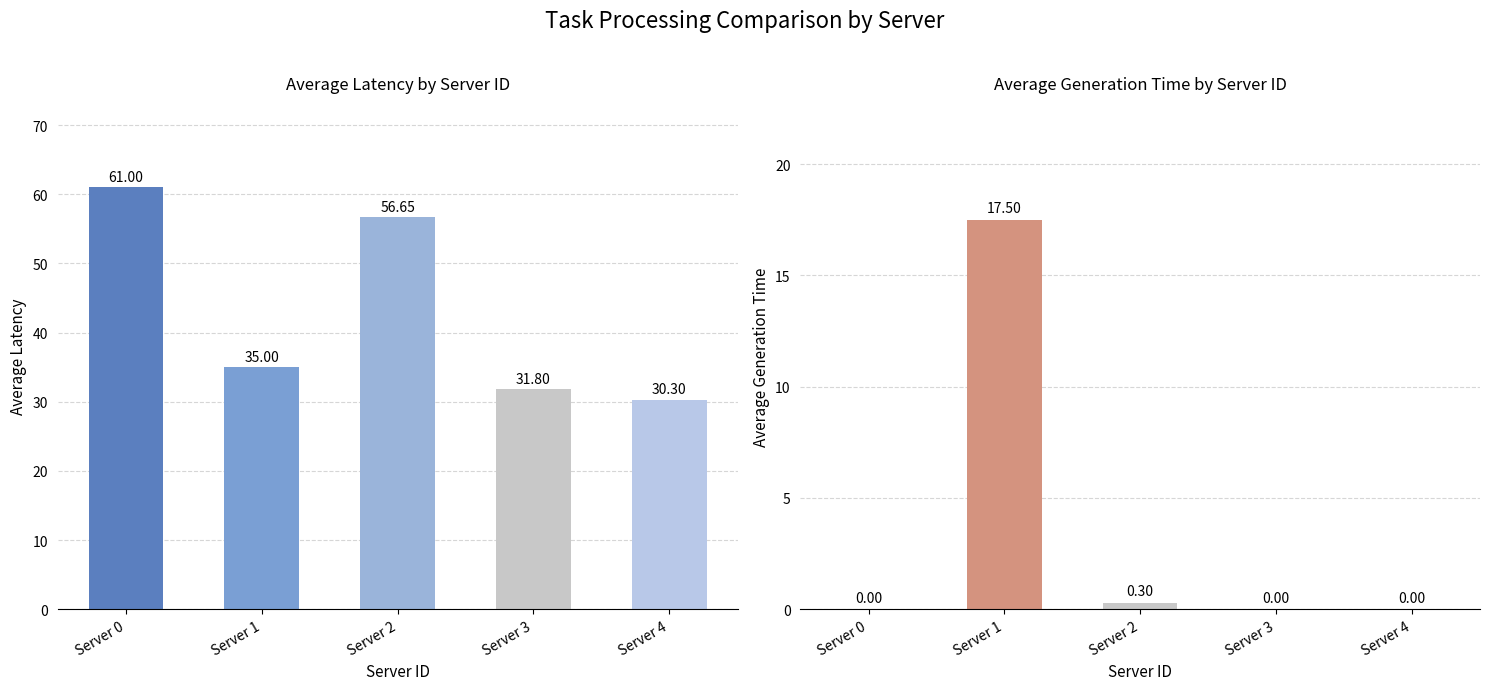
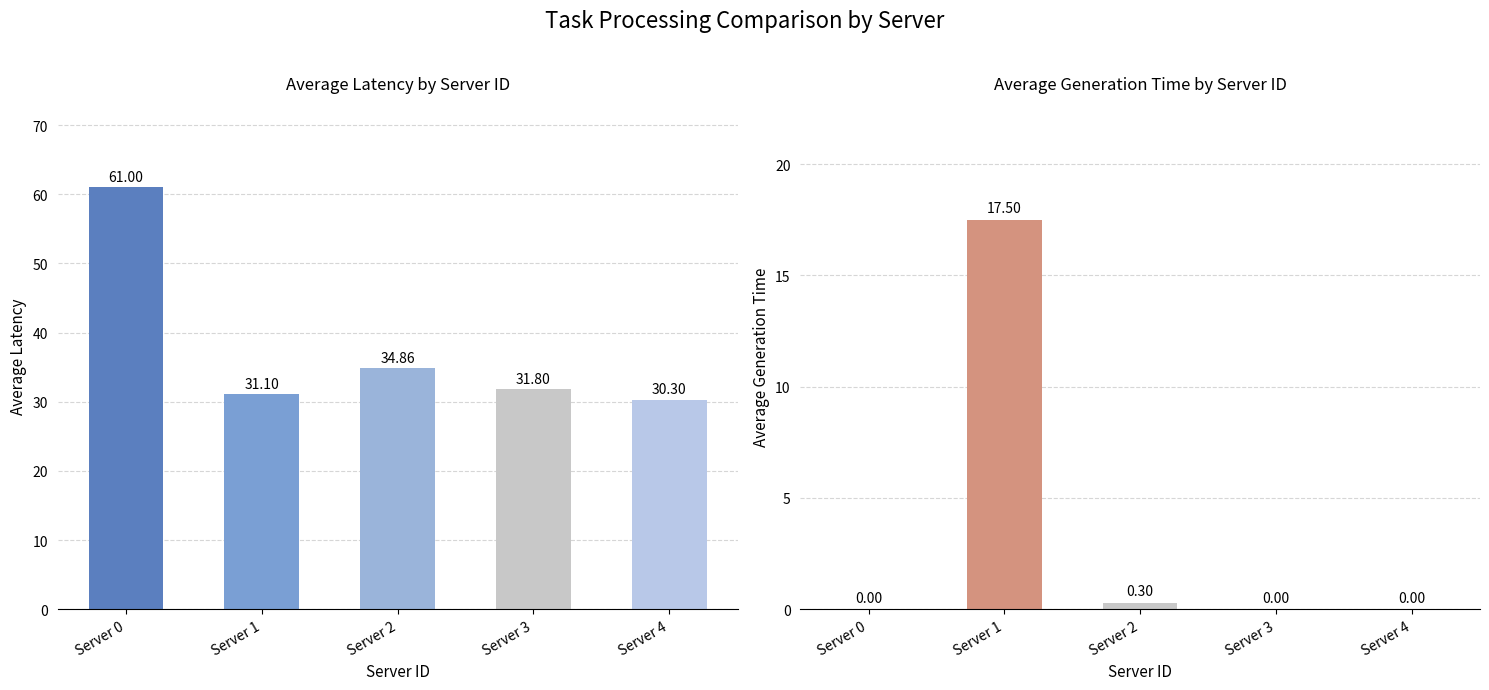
Average Latency by Server ID, Server 1: 35.00 -> 31.10
Average Latency by Server ID, Server 2: 56.65 -> 34.86
